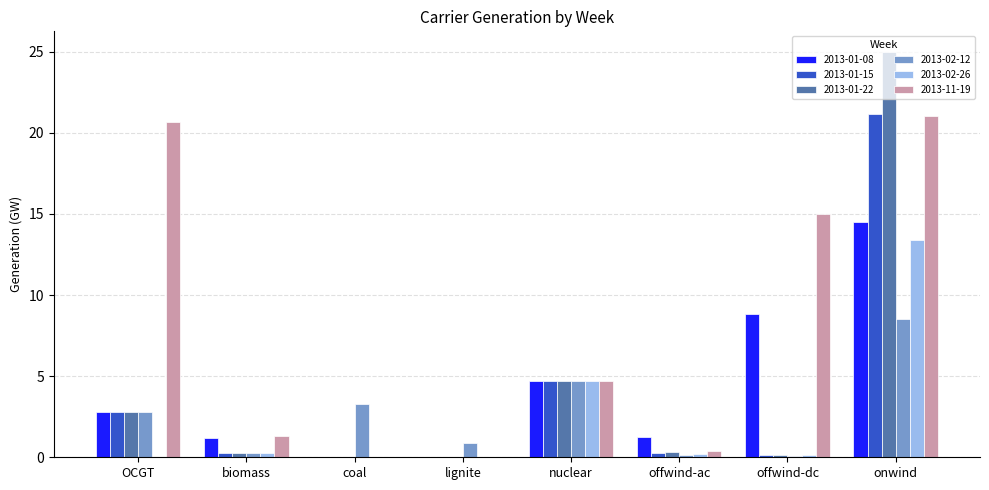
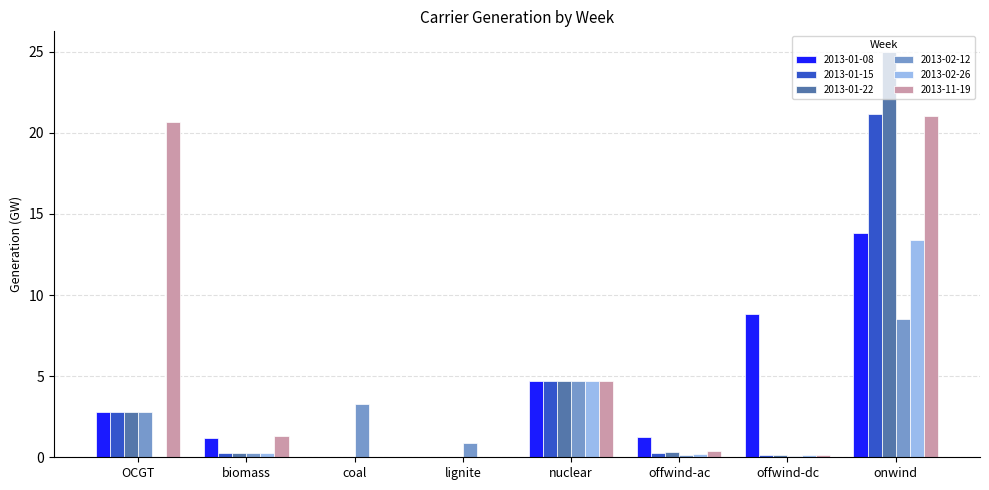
2013-11-19, offwind-dc: 15.0 -> 0.1
2013-01-08, onwind: 14.5 -> 13.8
